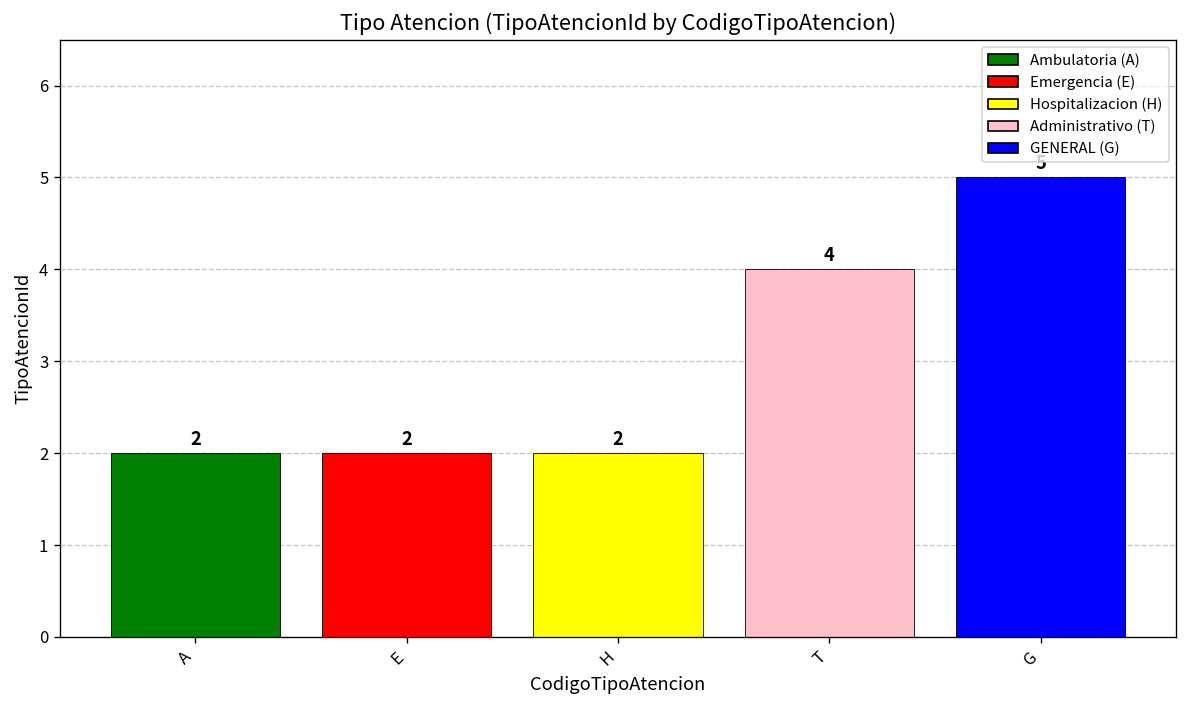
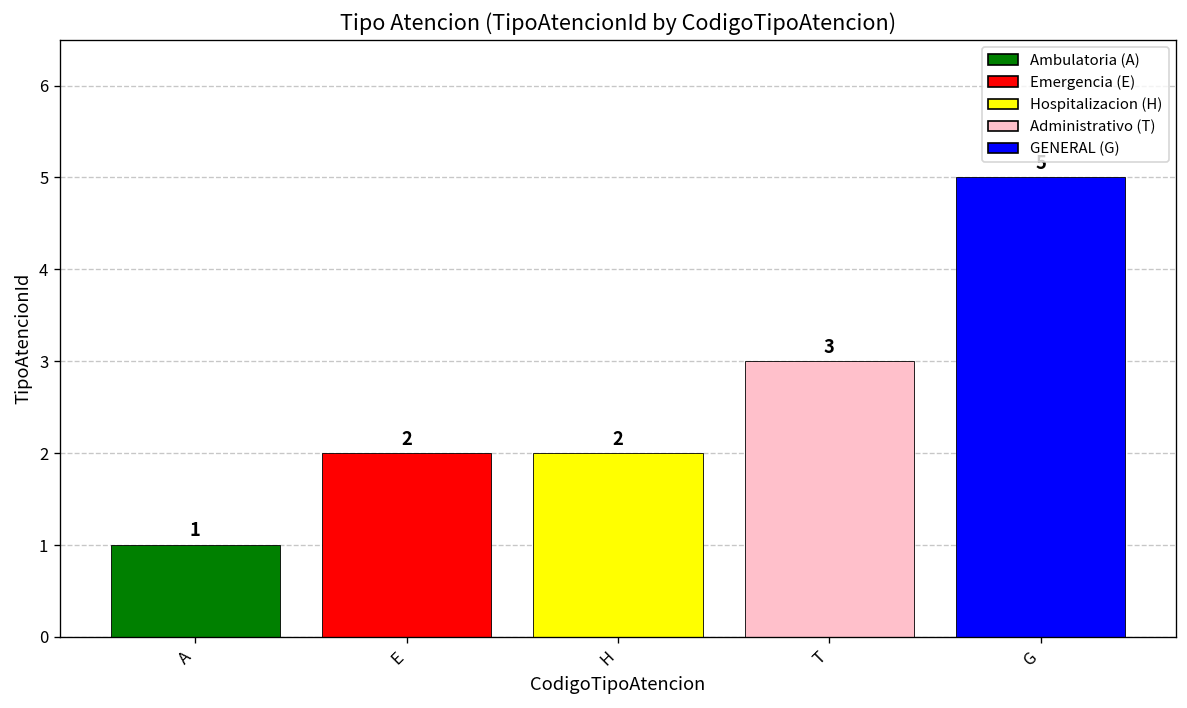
A: 2 -> 1
T: 4 -> 3
